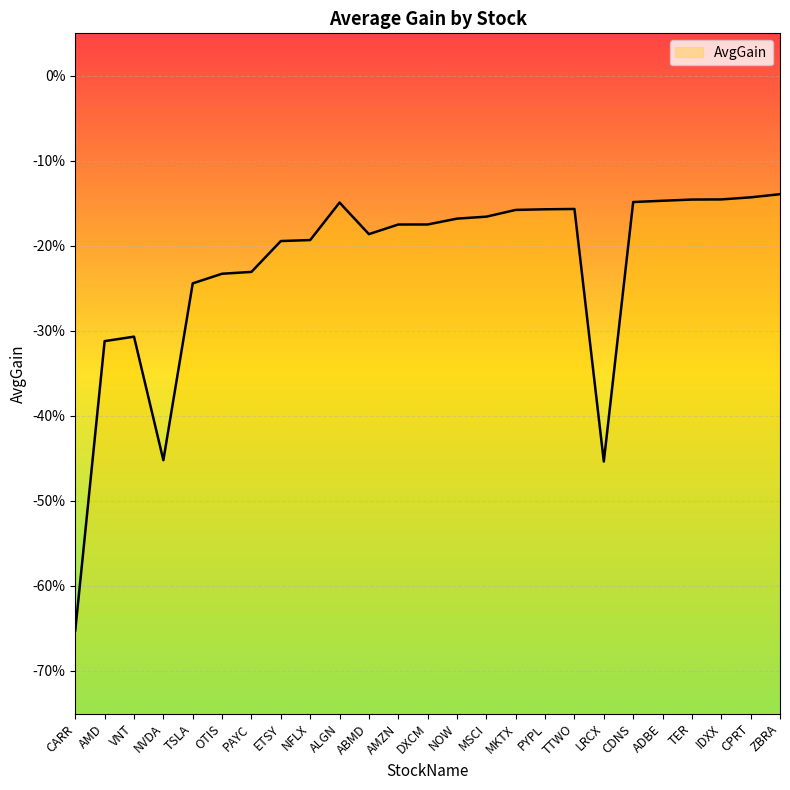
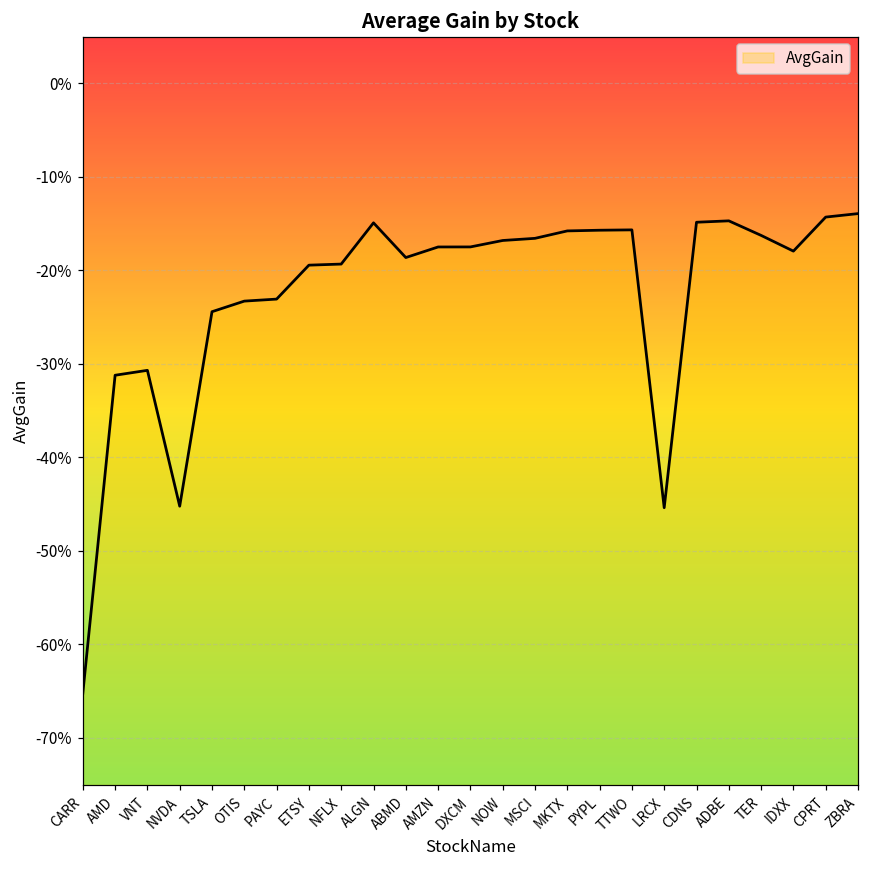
TER: -15% -> -16%
IDXX: -15% -> -18%
